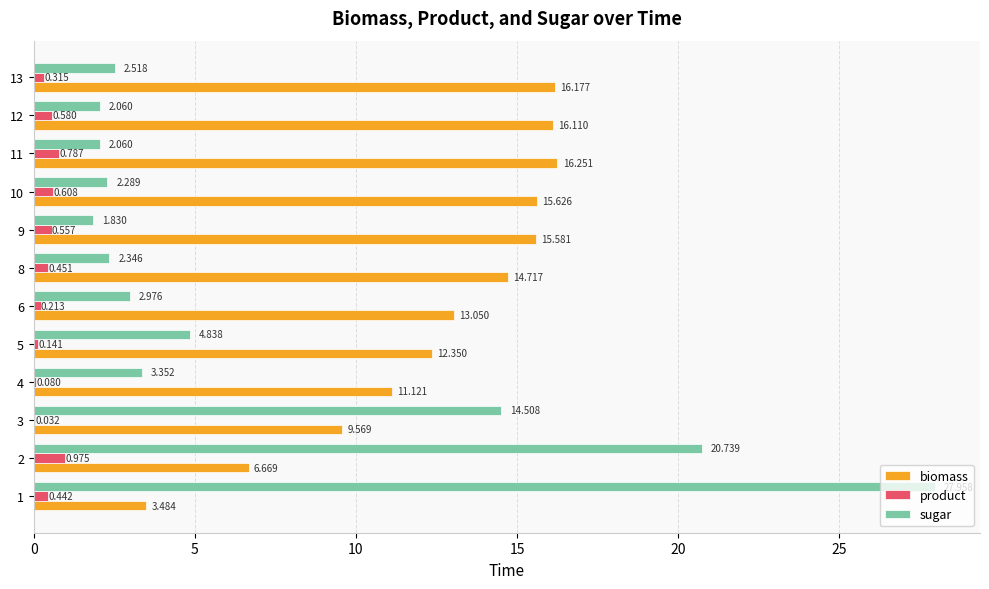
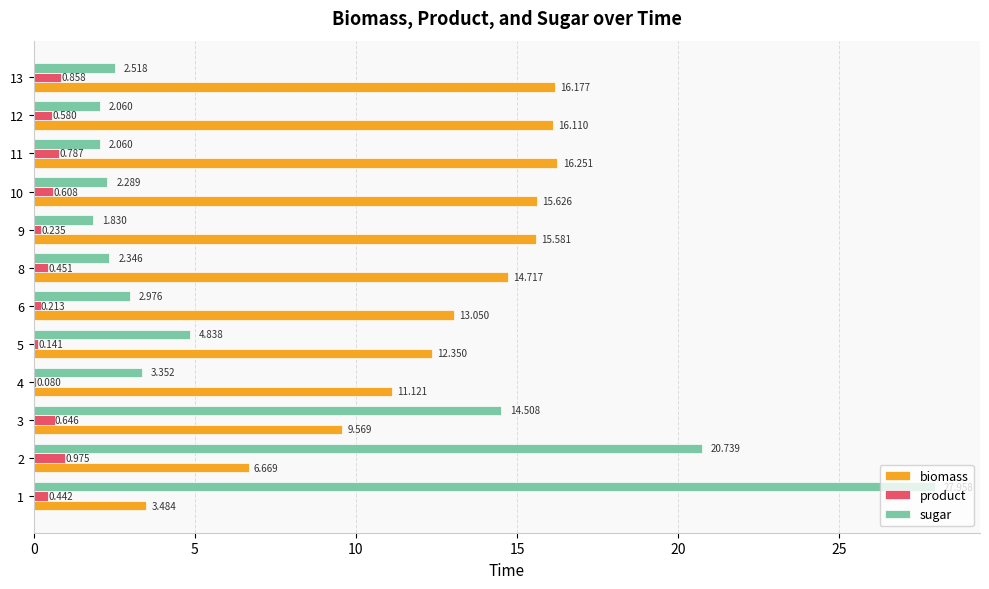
product, 13: 0.315 -> 0.858
product, 9: 0.557 -> 0.235
product, 3: 0.032 -> 0.646
